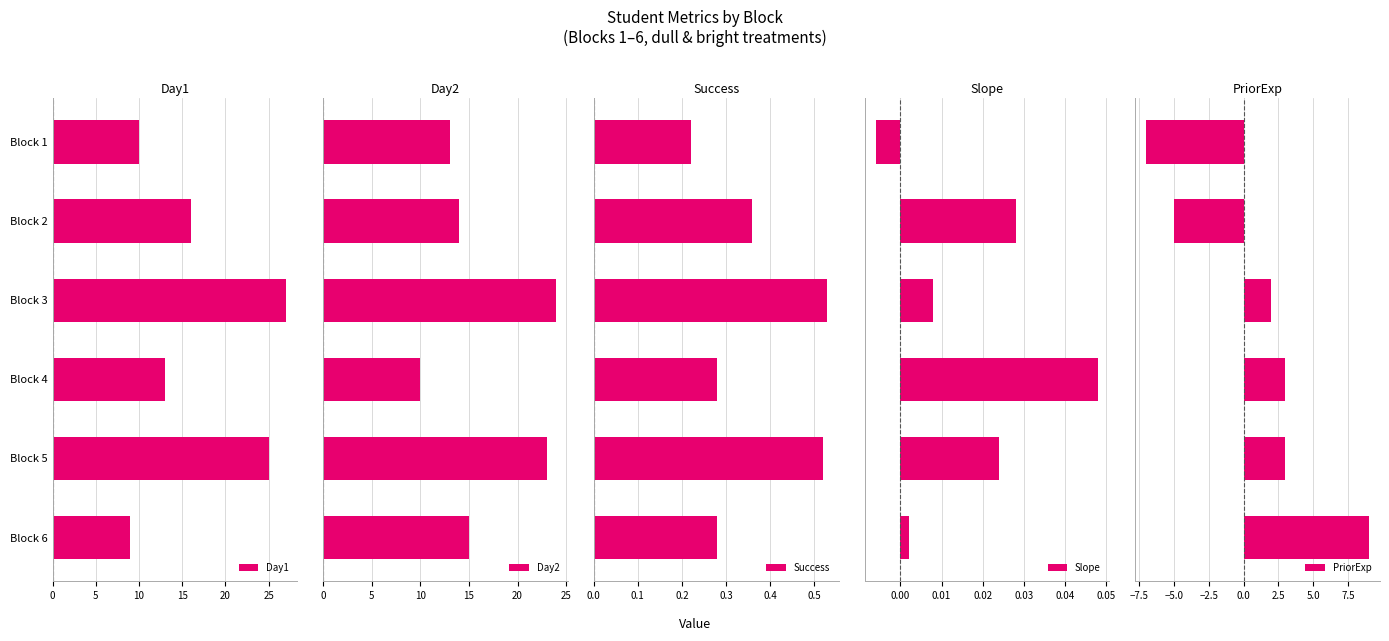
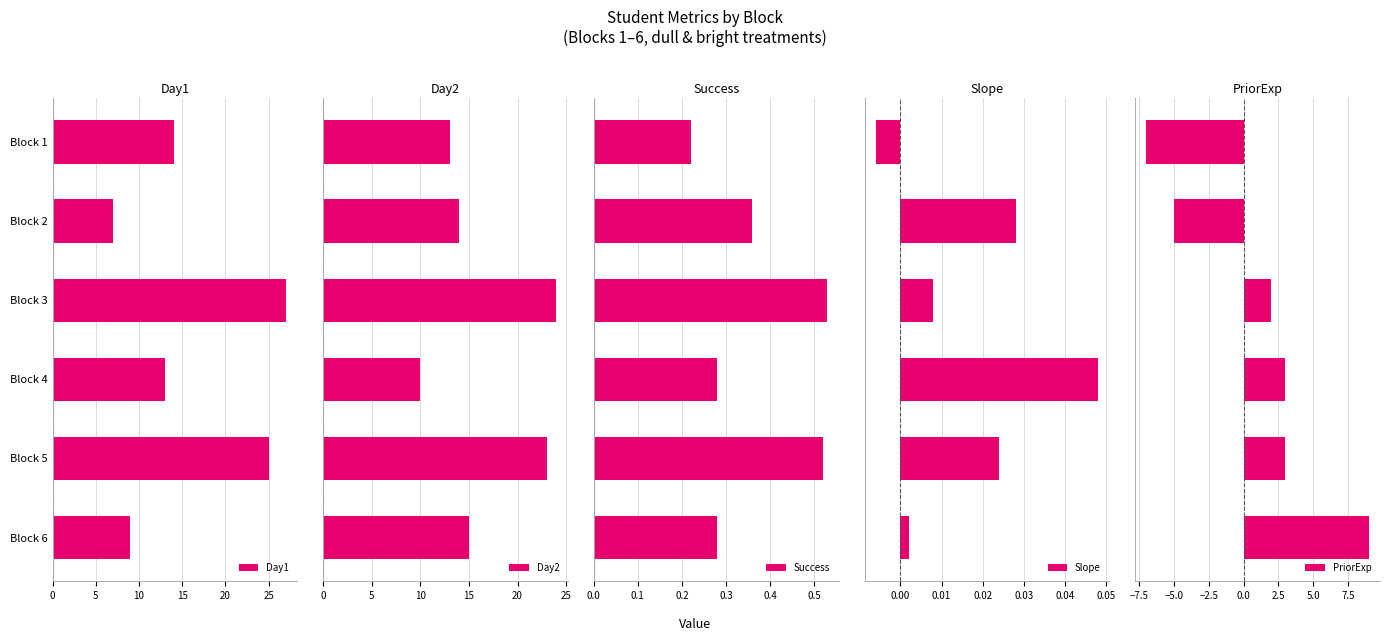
Day1, Block 1: 10 -> 14
Day1, Block 2: 16 -> 7
